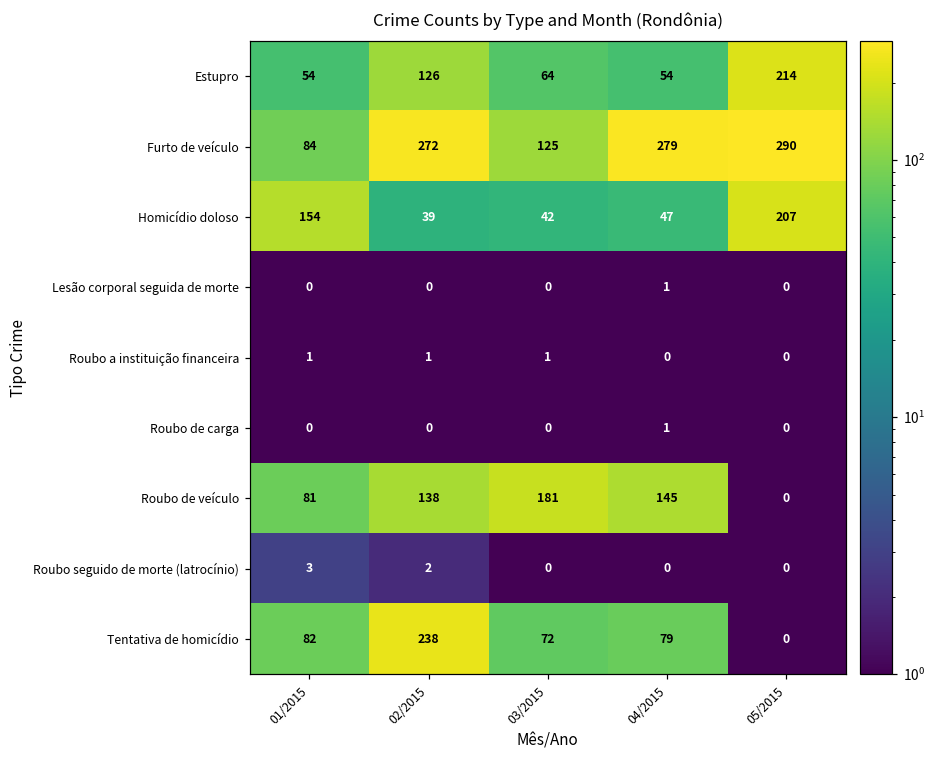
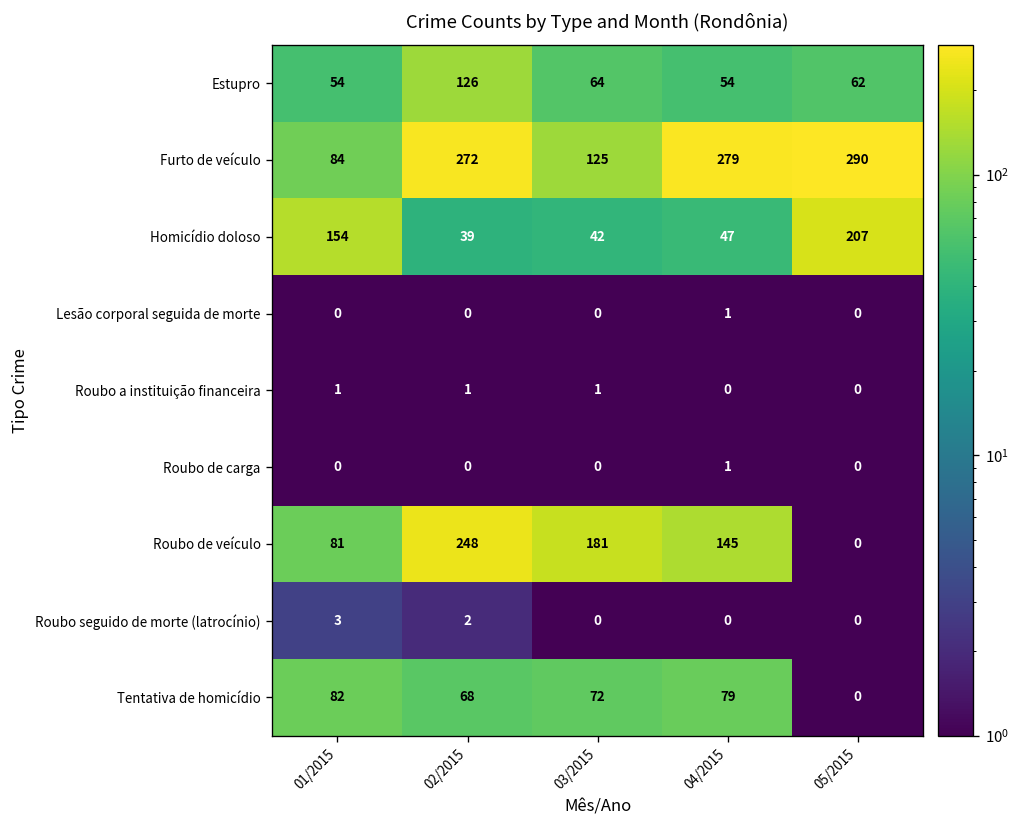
Estupro, 05/2015: 214 -> 62
Roubo de veículo, 02/2015: 138 -> 248
Tentativa de homicídio, 02/2015: 238 -> 68
